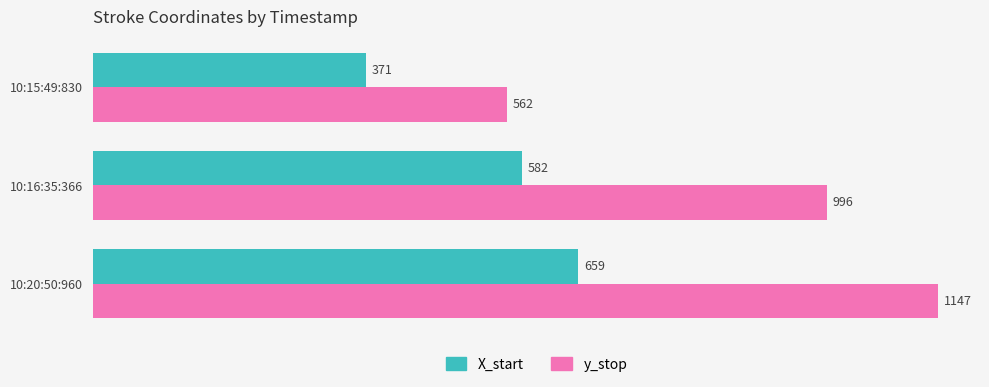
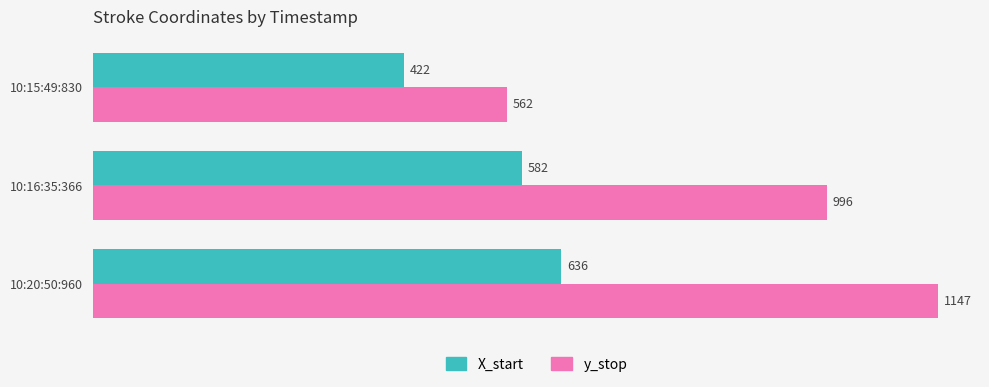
X_start, 10:15:49:830: 371 -> 422
X_start, 10:20:50:960: 659 -> 636
